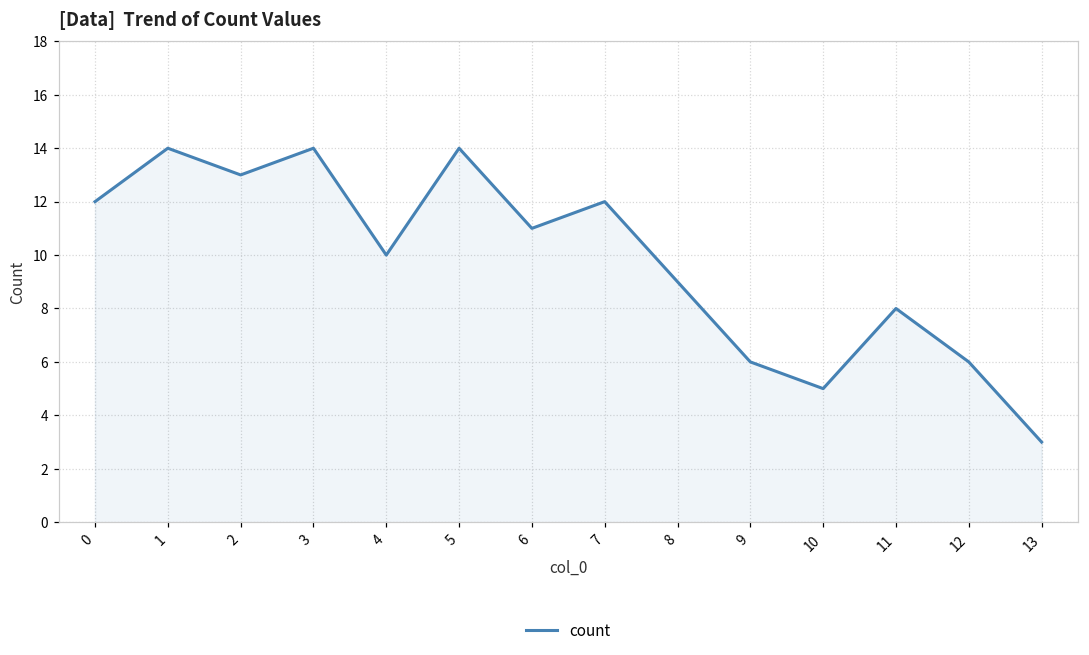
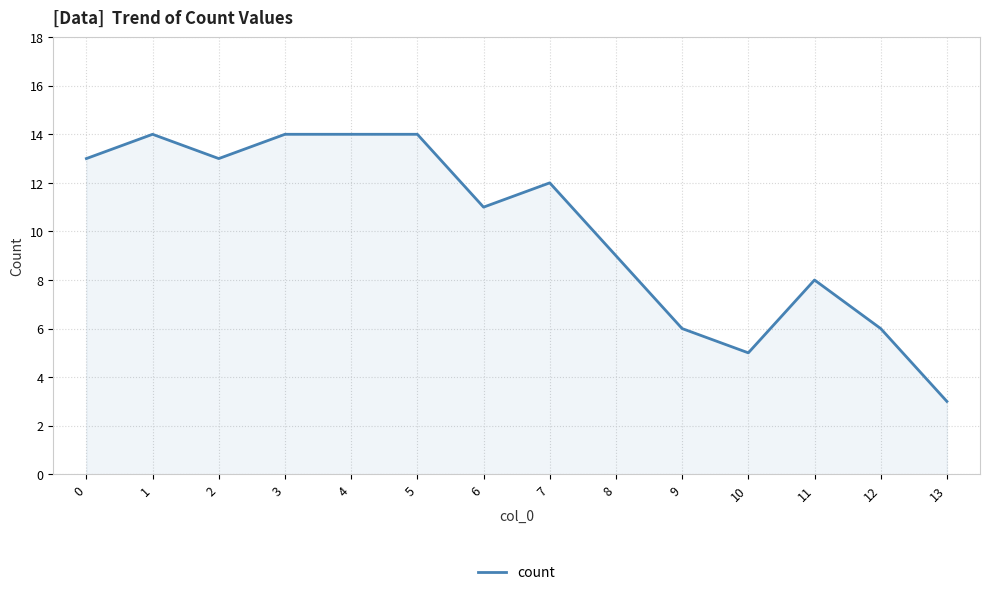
0: 12 -> 13
4: 10 -> 14
